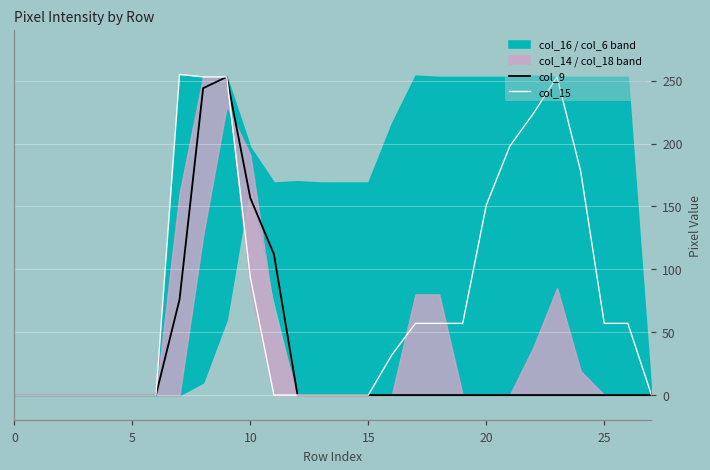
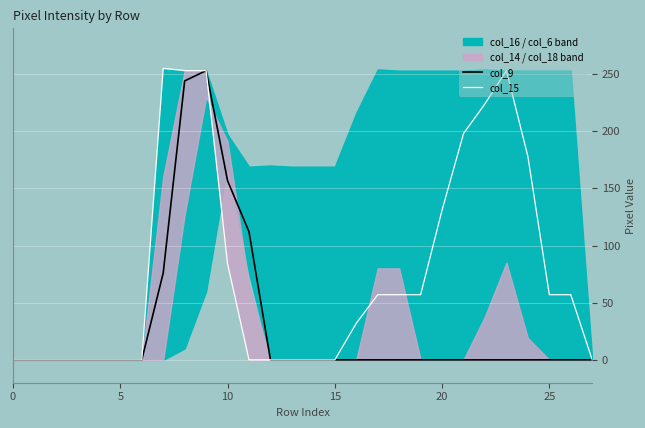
col_15, 10: 94 -> 84
col_15, 20: 151 -> 131
